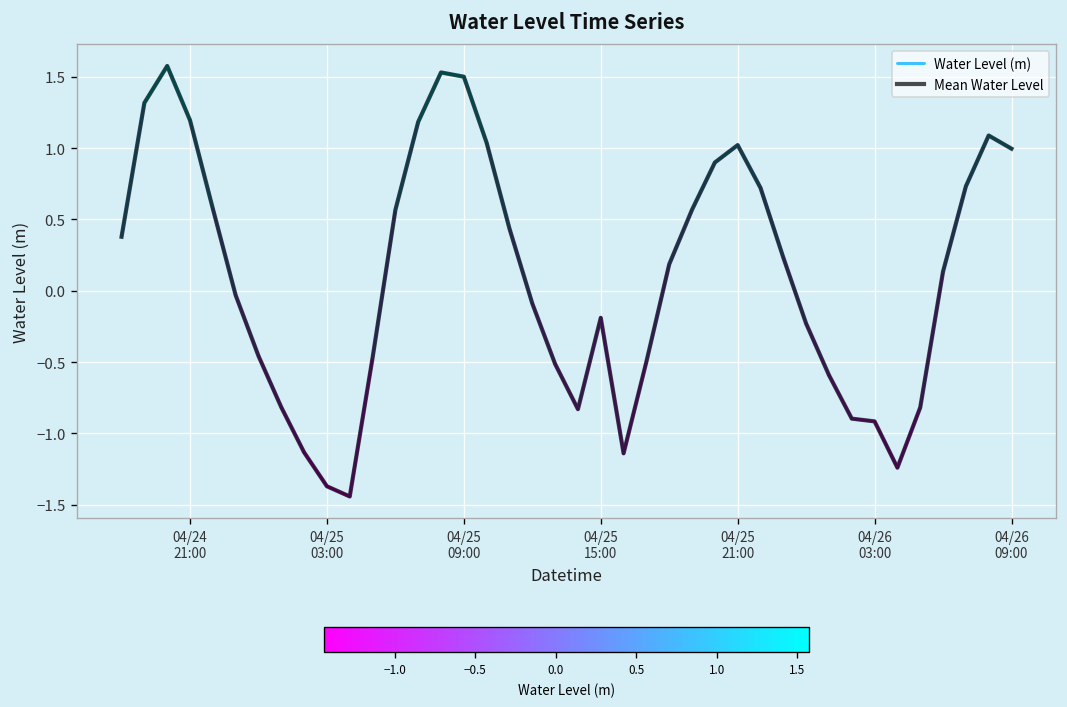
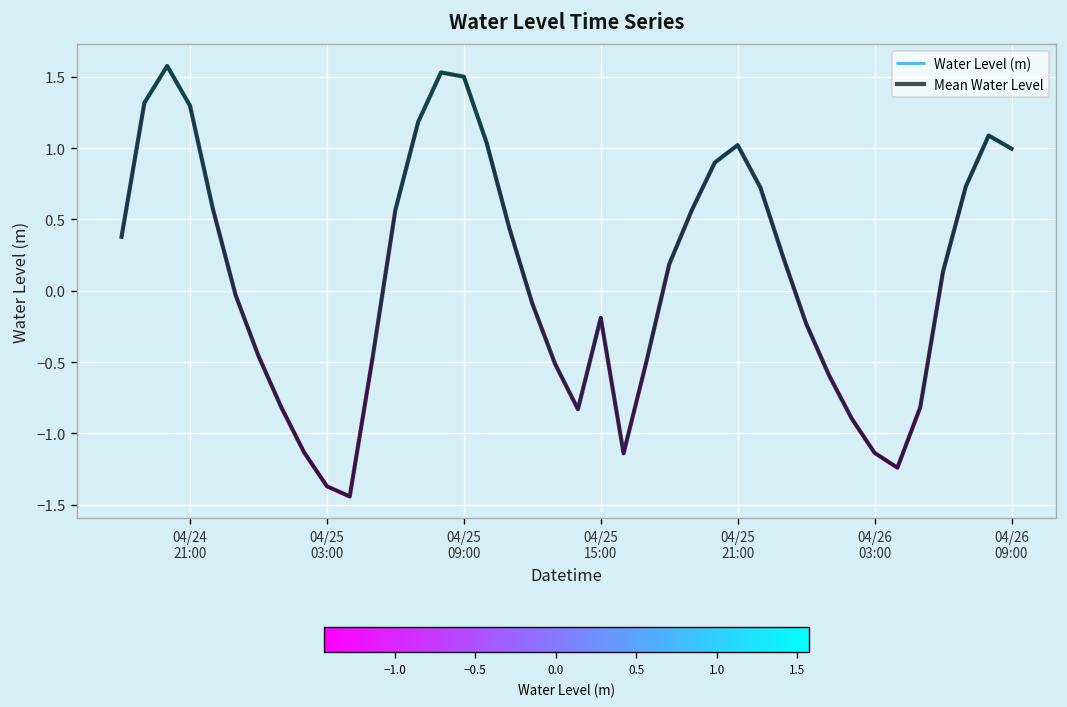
Mean Water Level, 04/24 21:00: 1.20 -> 1.30
Mean Water Level, 04/26 03:00: -0.92 -> -1.14
